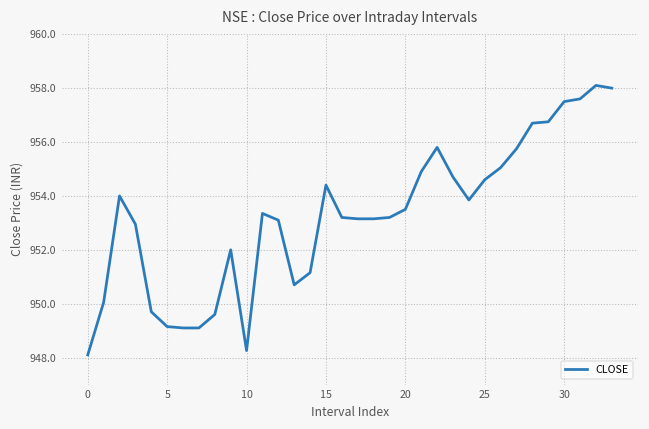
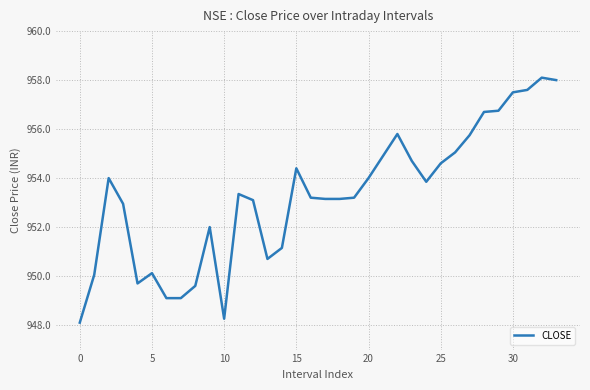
5: 949.2 -> 950.1
20: 953.5 -> 954.0
